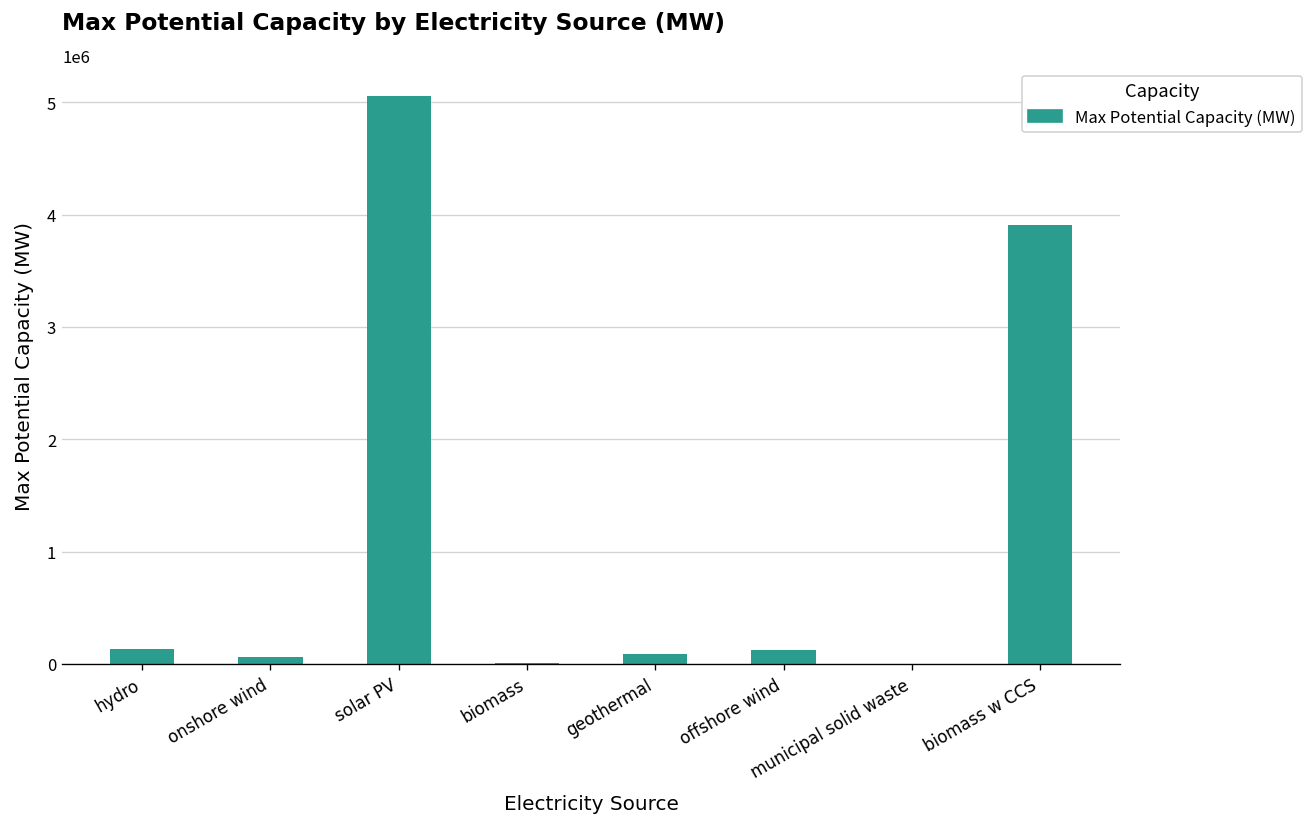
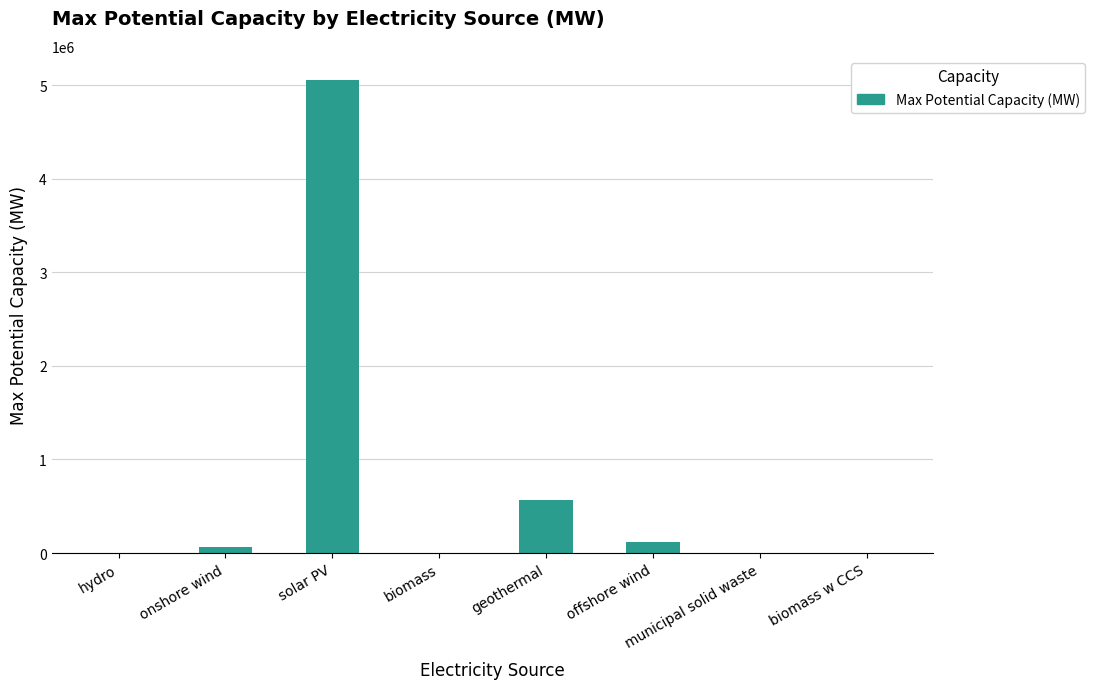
hydro: 100000 -> 0
geothermal: 100000 -> 600000
biomass w CCS: 3900000 -> 0
